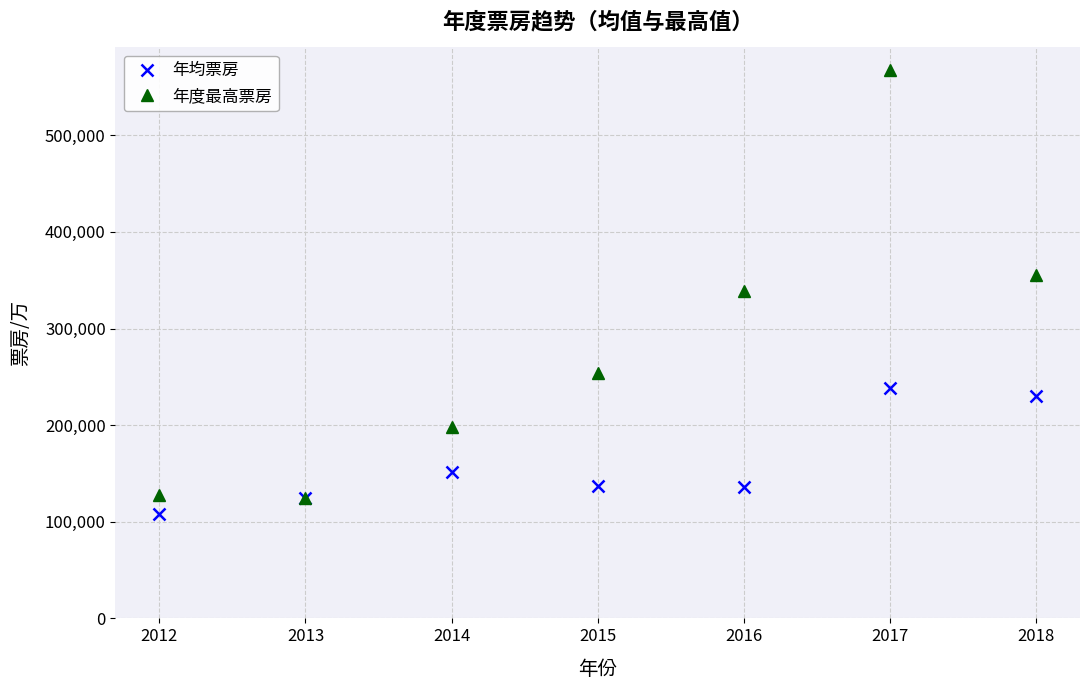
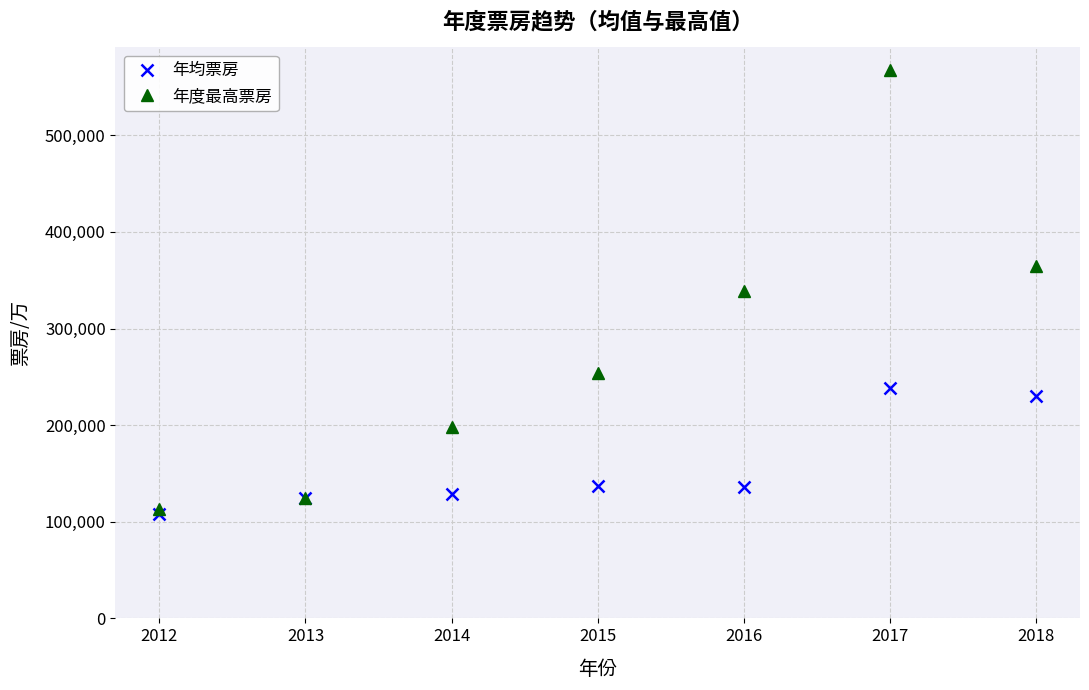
年度最高票房, 2012: 130,000 -> 110,000
年均票房, 2014: 150,000 -> 130,000
年度最高票房, 2018: 356,000 -> 365,000
